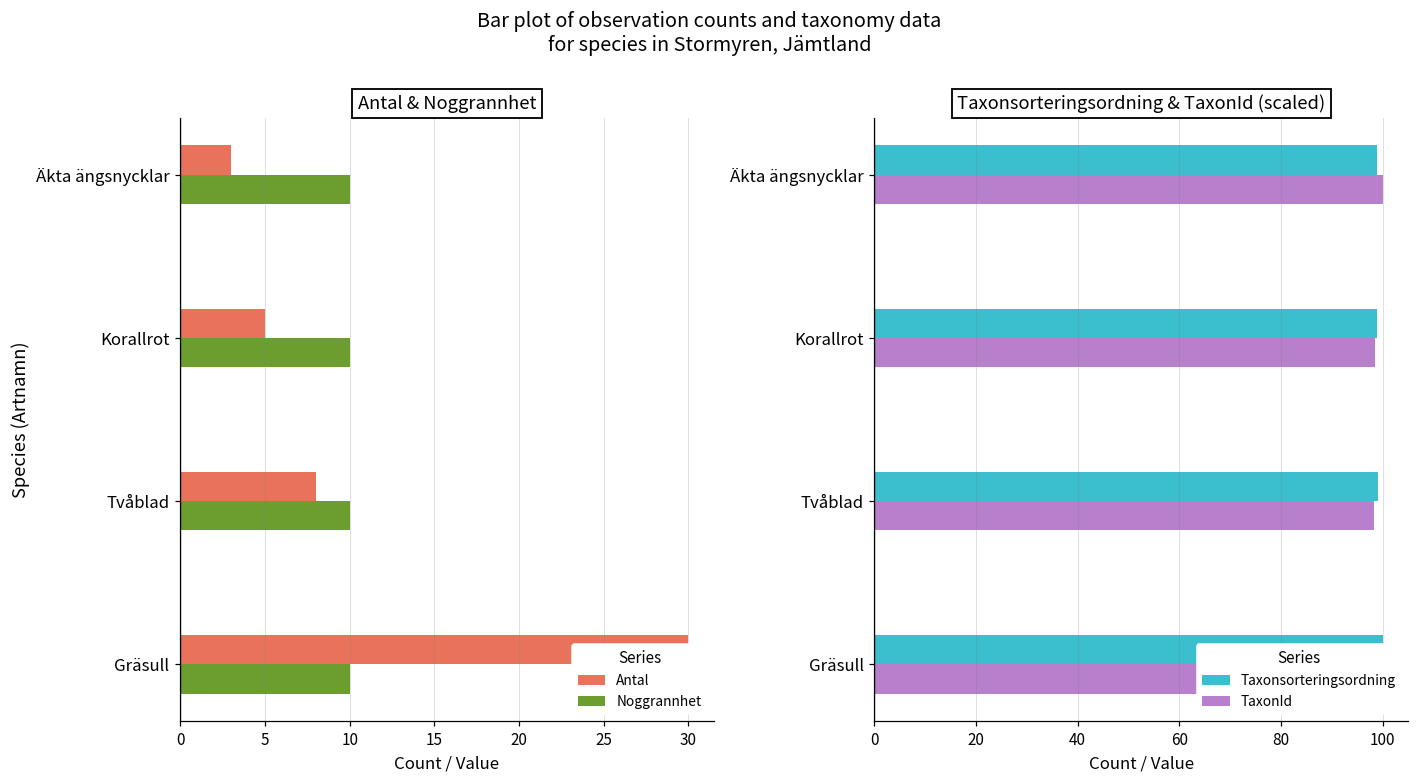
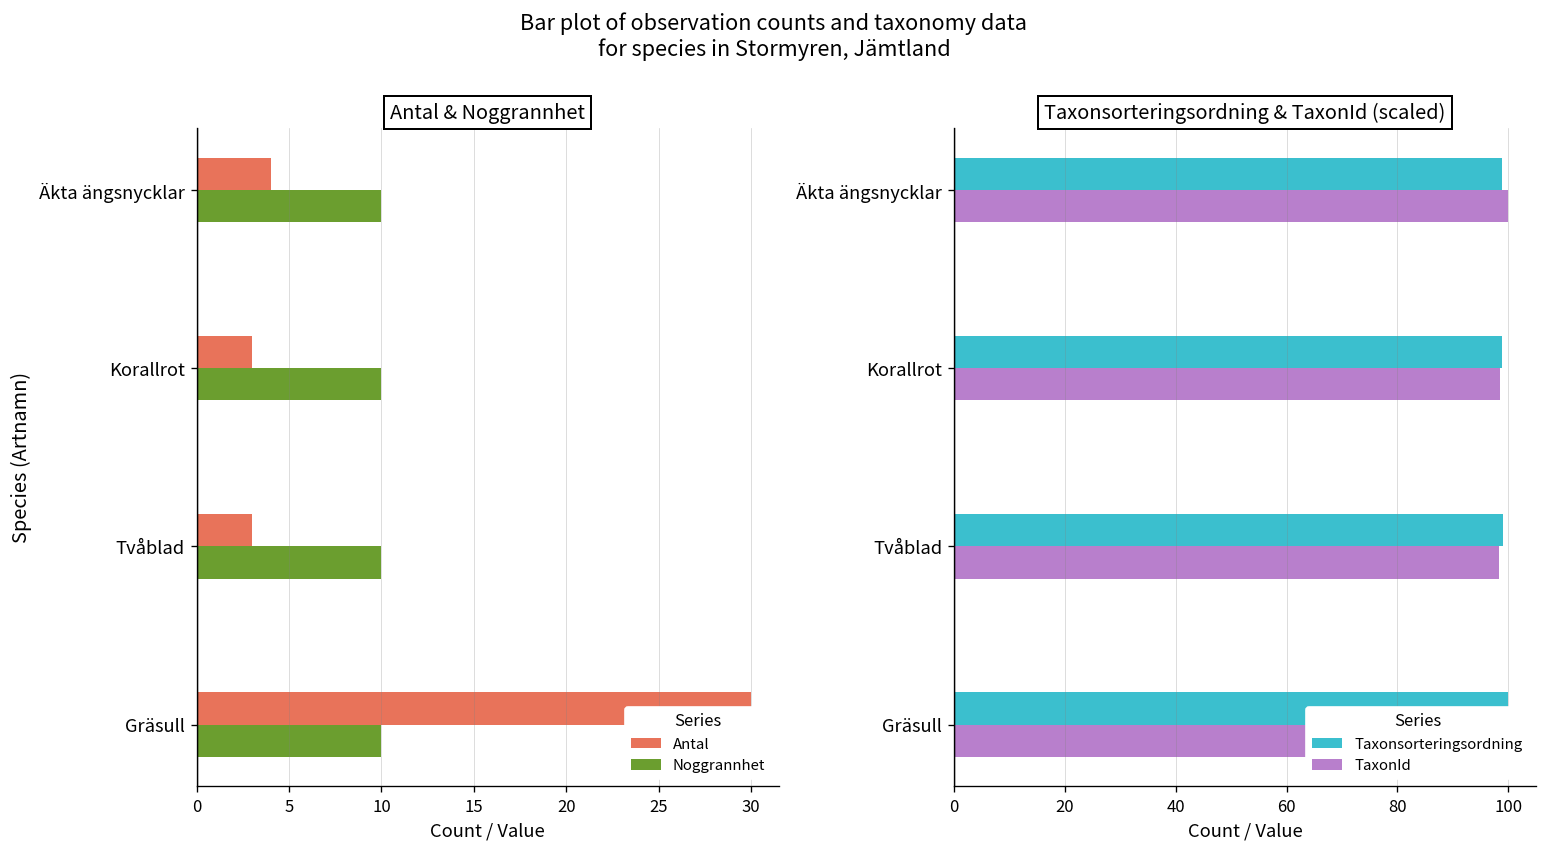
Antal & Noggrannhet, Antal, Äkta ängsnycklar: 3 -> 4
Antal & Noggrannhet, Antal, Korallrot: 5 -> 3
Antal & Noggrannhet, Antal, Tvåblad: 8 -> 3
